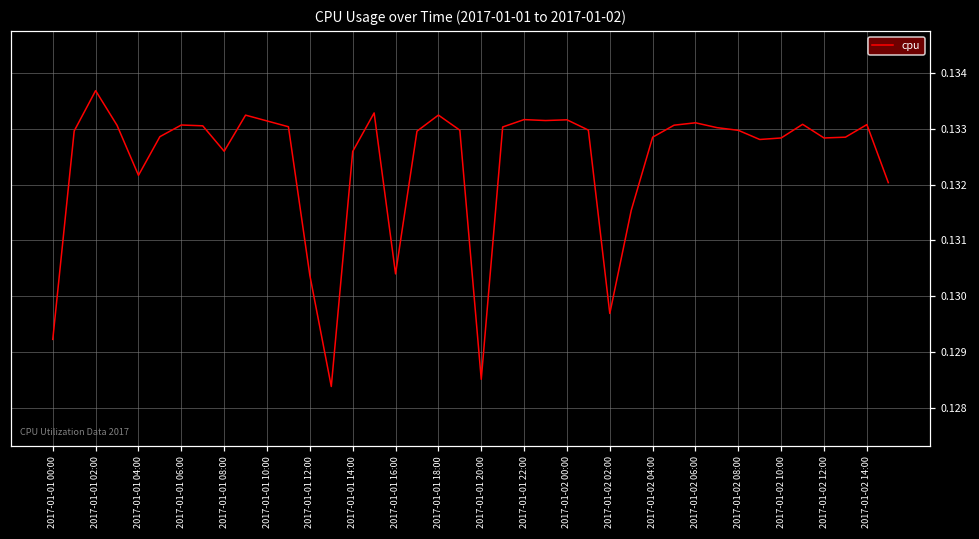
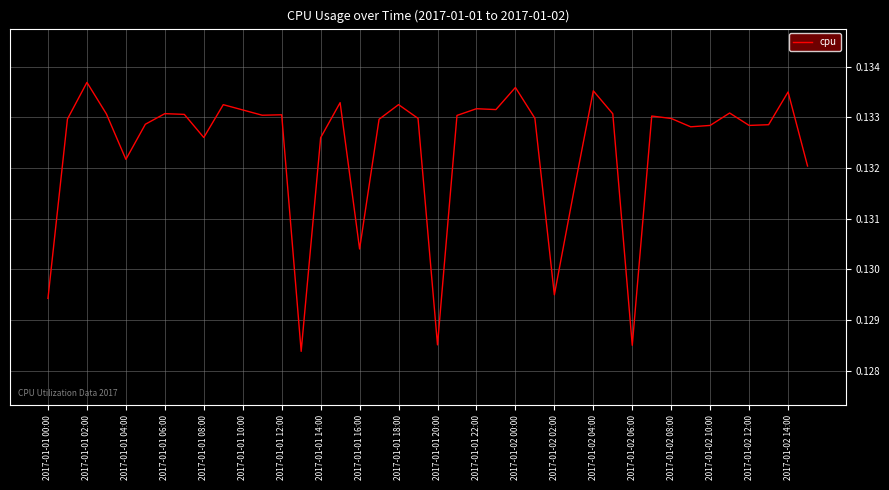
2017-01-01 00:00: 0.1292 -> 0.1294
2017-01-01 12:00: 0.1304 -> 0.1330
2017-01-02 00:00: 0.1332 -> 0.1336
2017-01-02 02:00: 0.1297 -> 0.1295
2017-01-02 04:00: 0.1329 -> 0.1335
2017-01-02 06:00: 0.1331 -> 0.1285
2017-01-02 14:00: 0.1331 -> 0.1335
